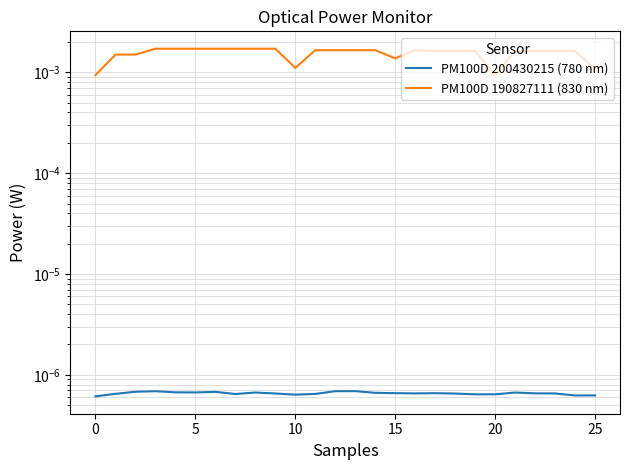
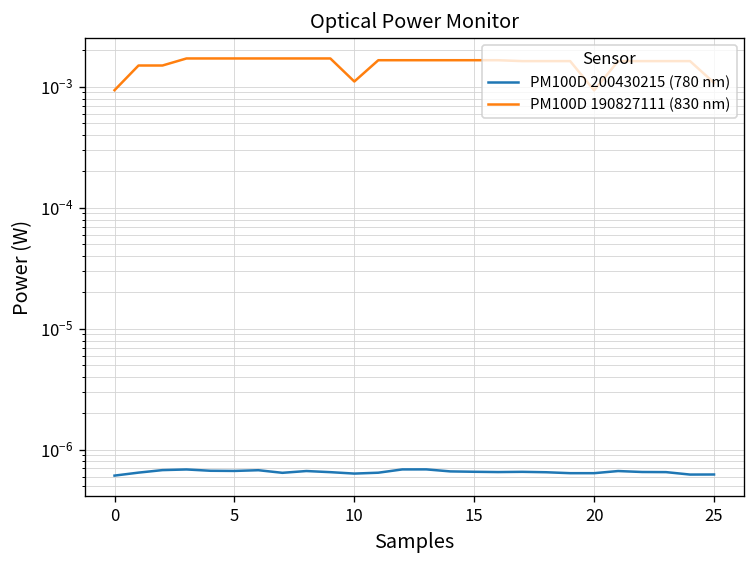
PM100D 190827111 (830 nm), 15: 0.0014 -> 0.0017
